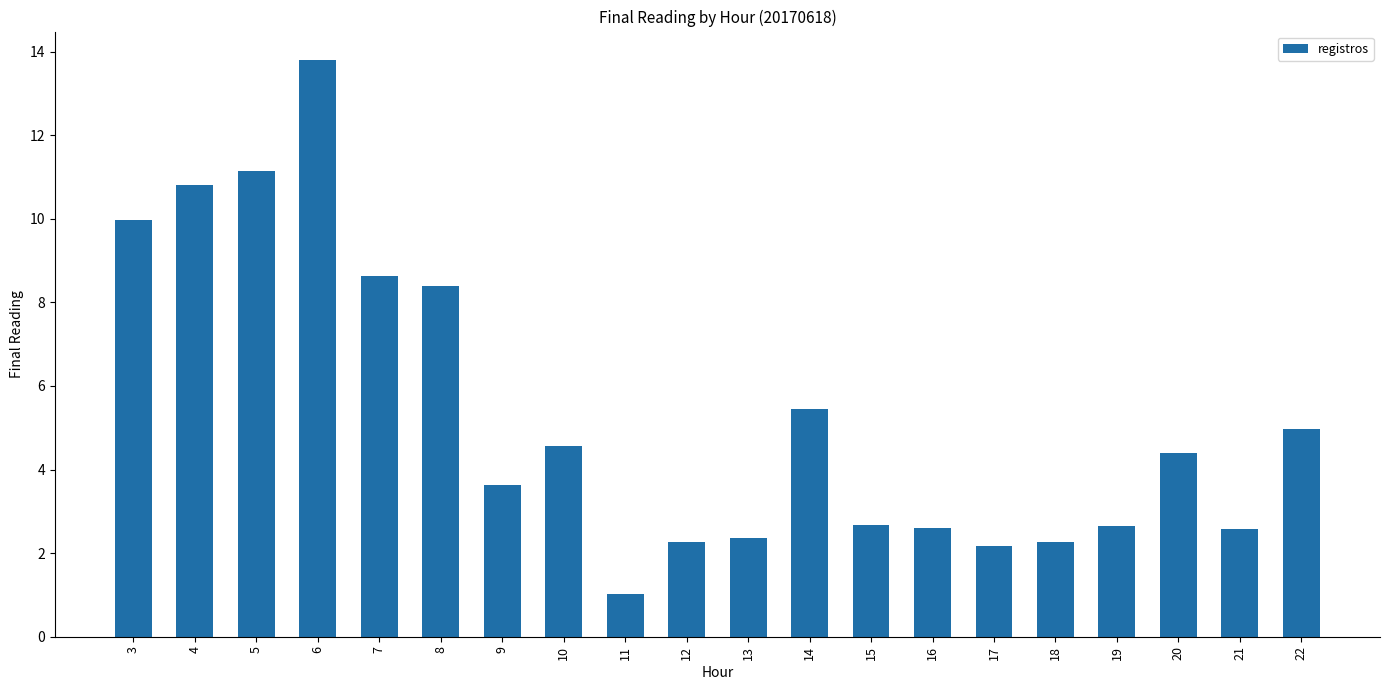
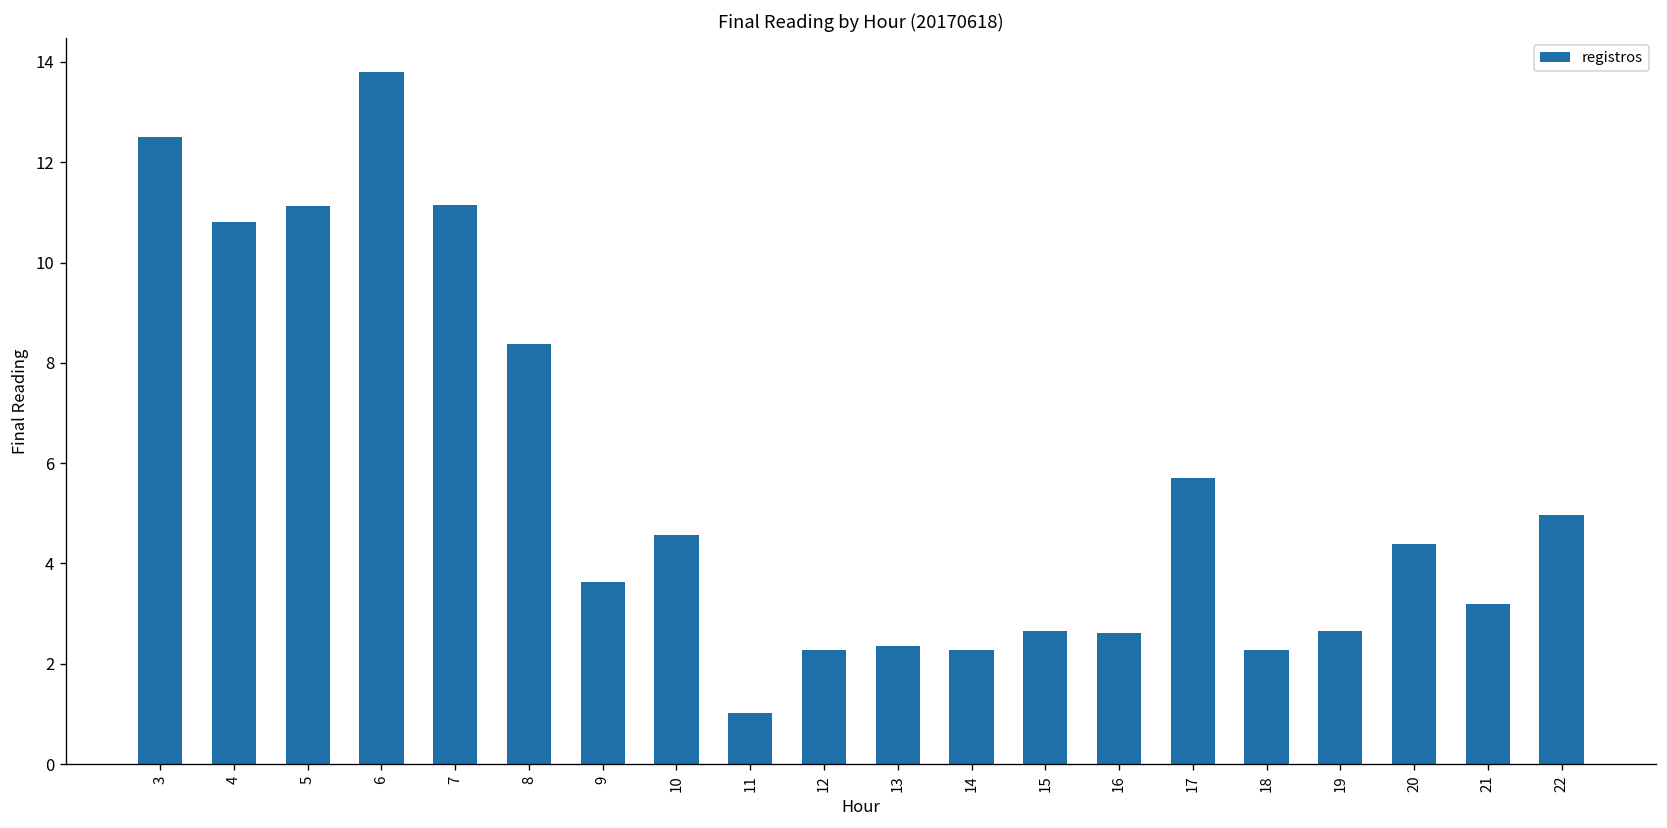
3: 10.0 -> 12.5
7: 8.6 -> 11.2
14: 5.4 -> 2.3
17: 2.2 -> 5.7
21: 2.6 -> 3.2
